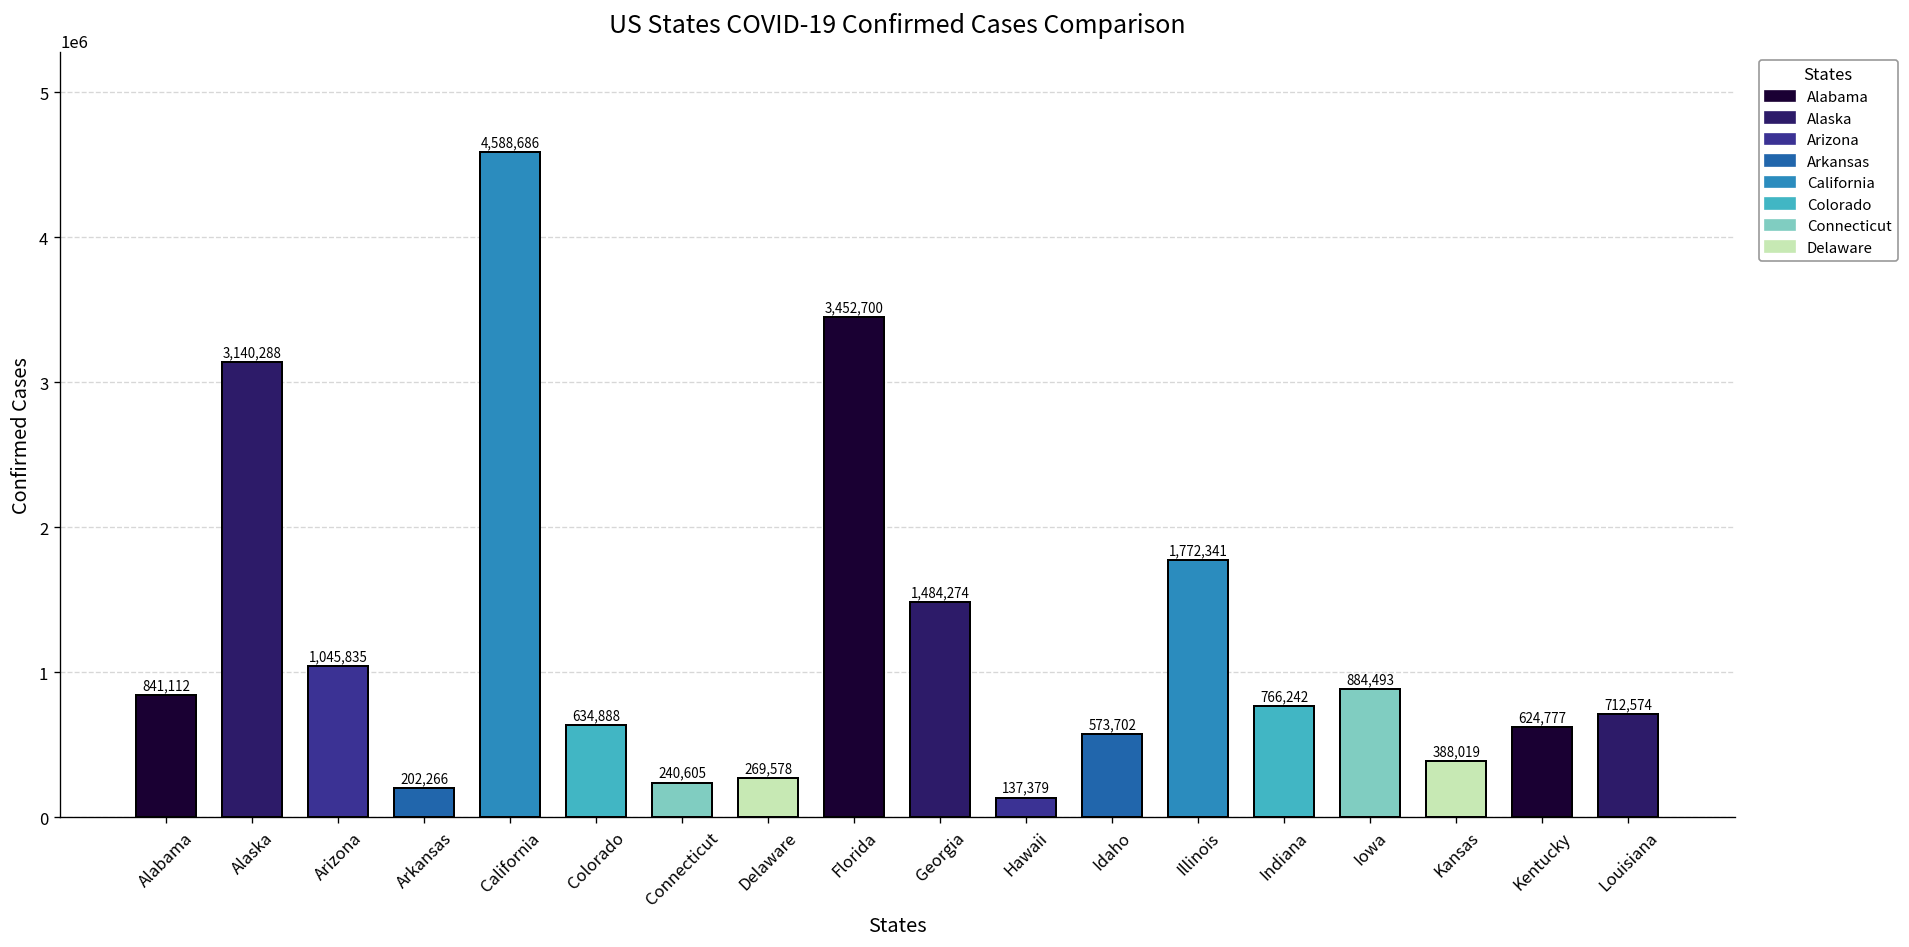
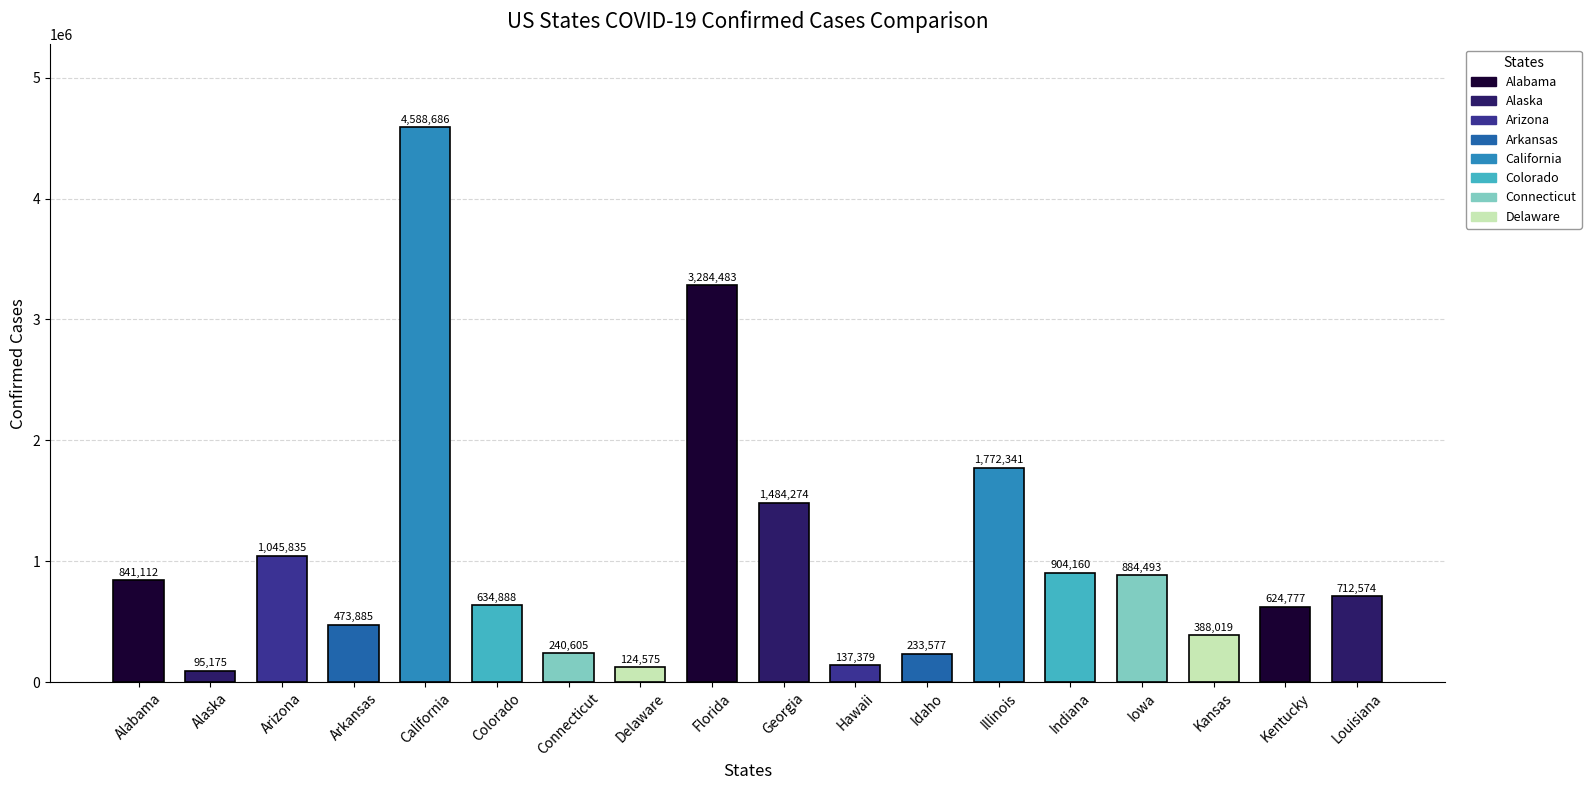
Alaska: 3,140,288 -> 95,175
Arkansas: 202,266 -> 473,885
Delaware: 269,578 -> 124,575
Florida: 3,452,700 -> 3,284,483
Idaho: 573,702 -> 233,577
Indiana: 766,242 -> 904,160
